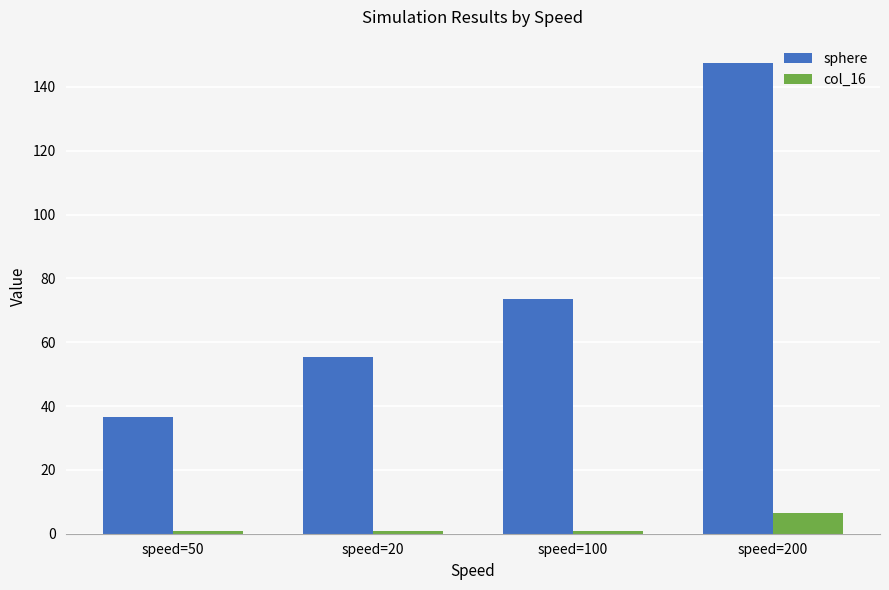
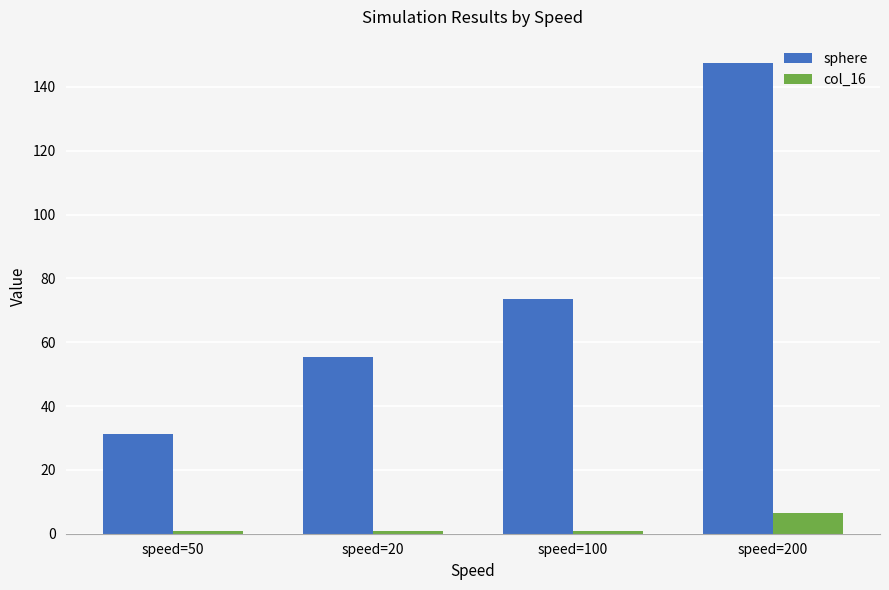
sphere, speed=50: 37 -> 31
